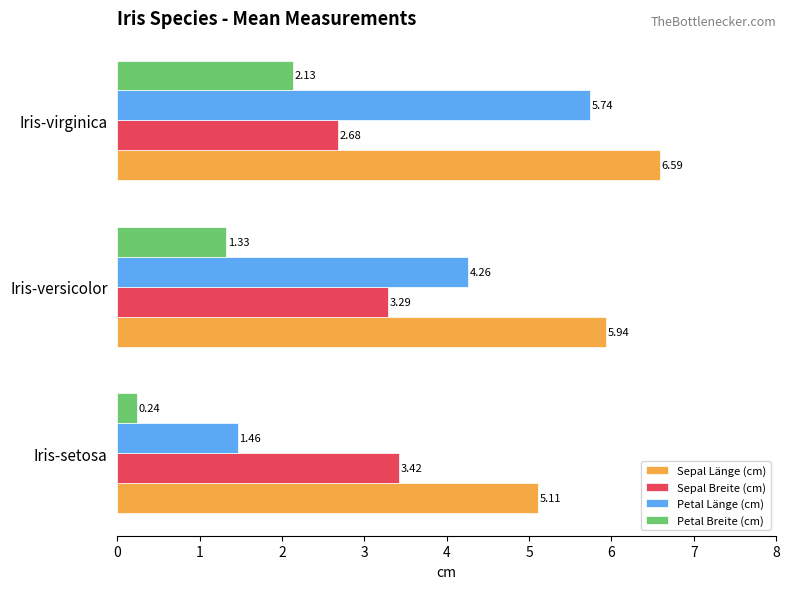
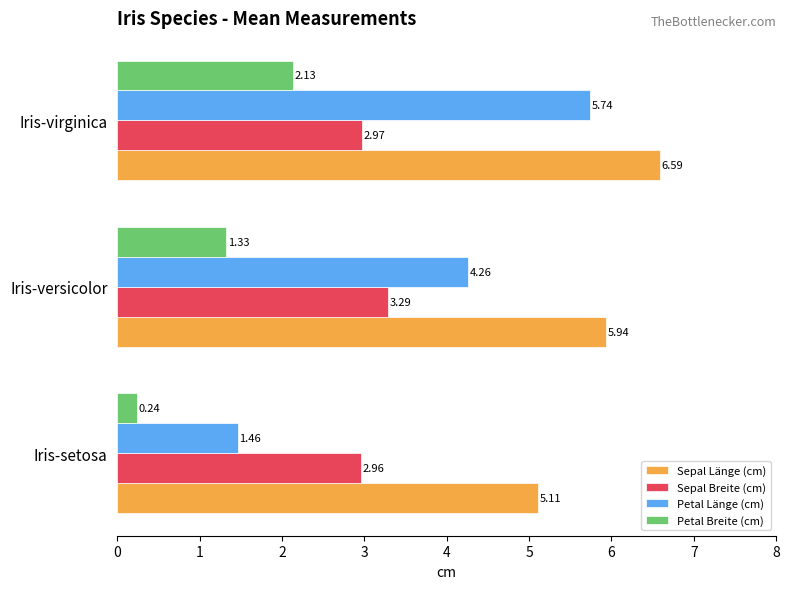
Sepal Breite (cm), Iris-virginica: 2.68 -> 2.97
Sepal Breite (cm), Iris-setosa: 3.42 -> 2.96
